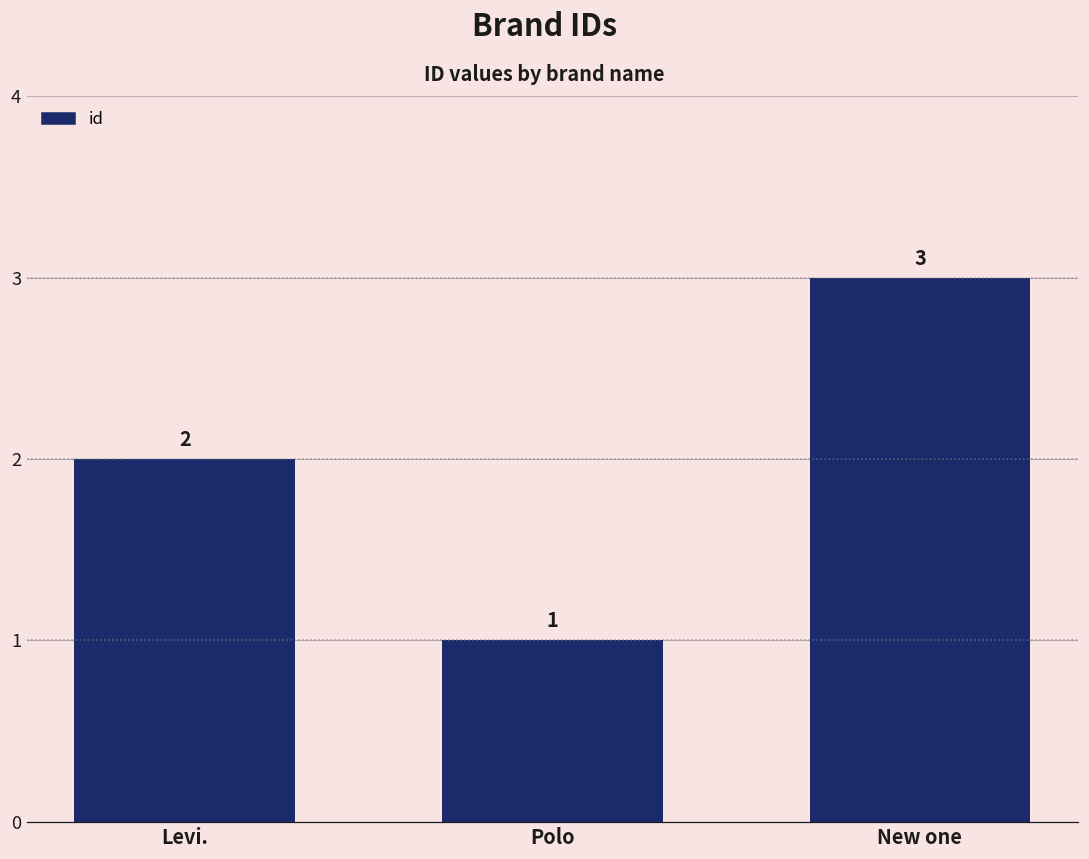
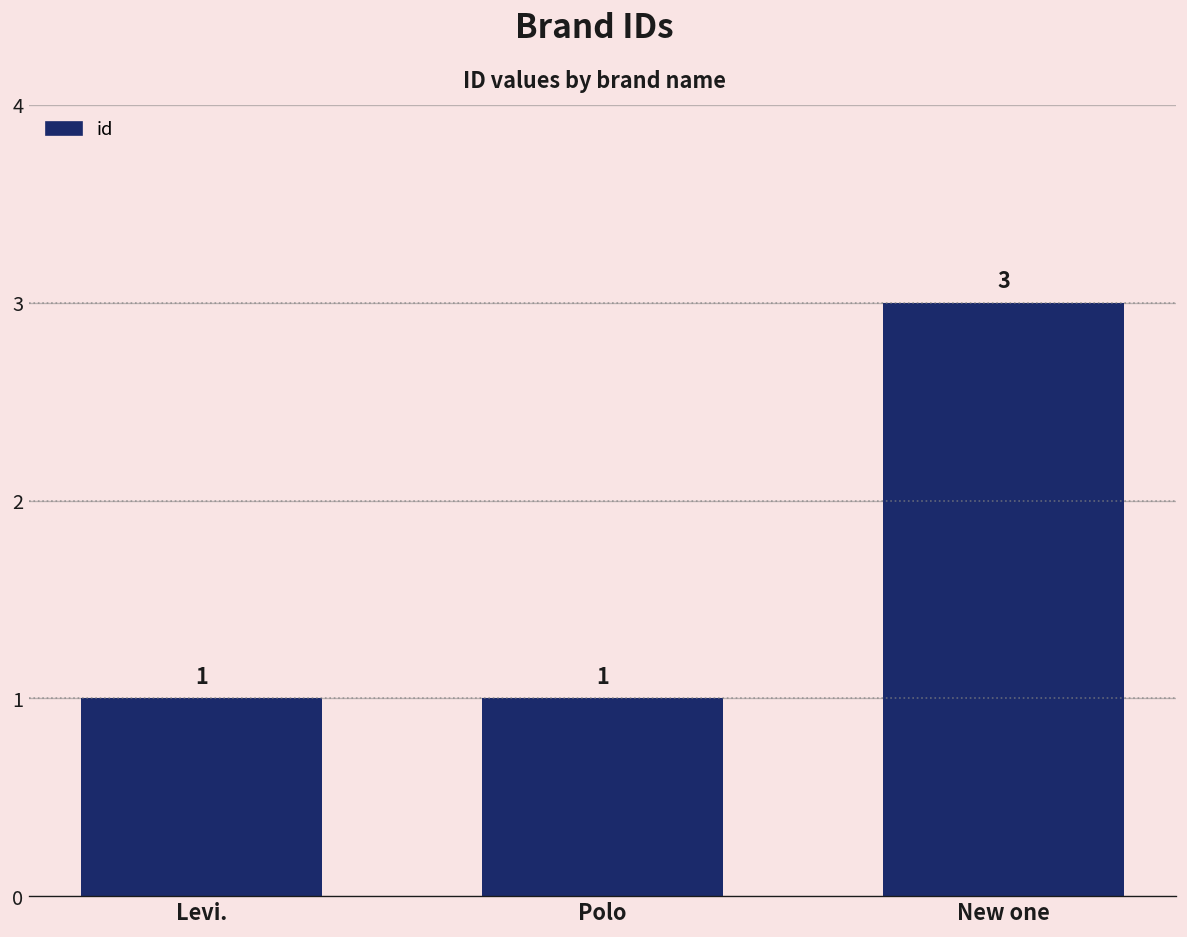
Levi.: 2 -> 1
